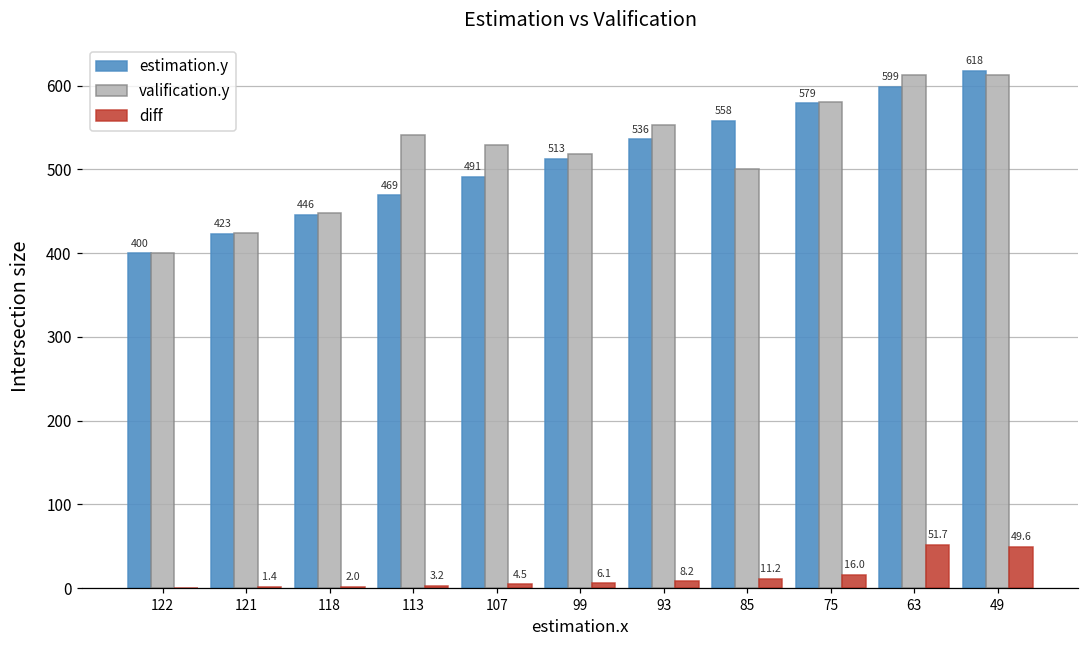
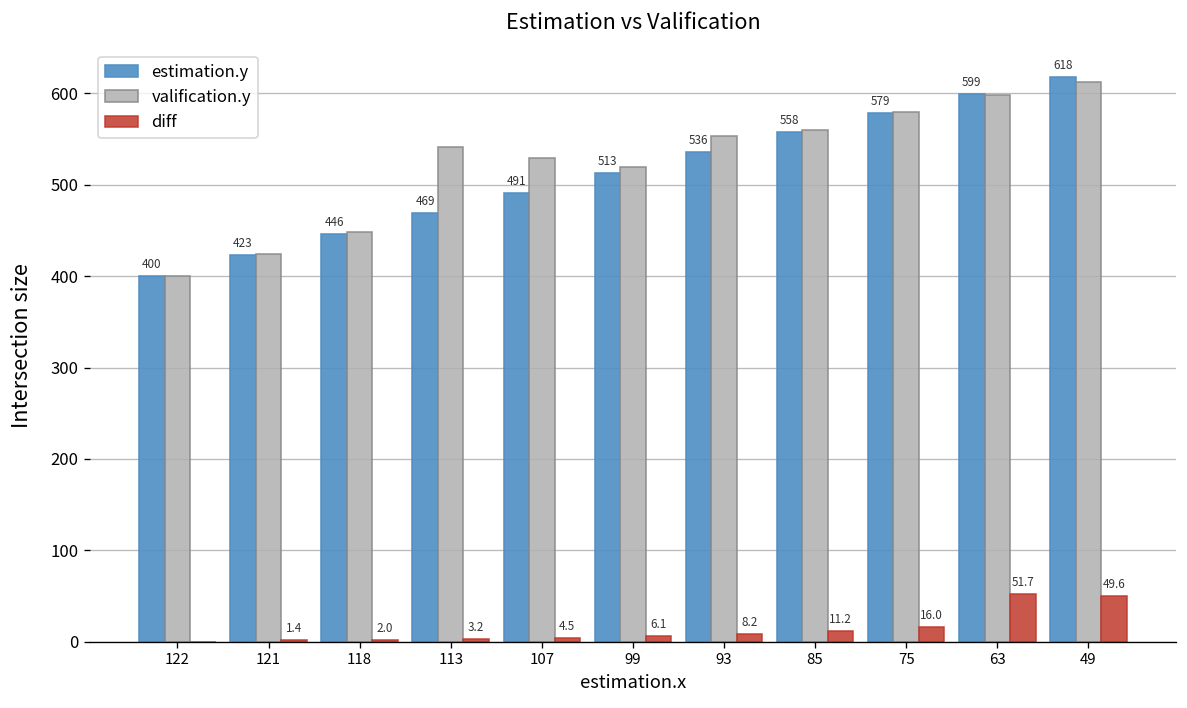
valification.y, 85: 500 -> 560
valification.y, 63: 610 -> 600
